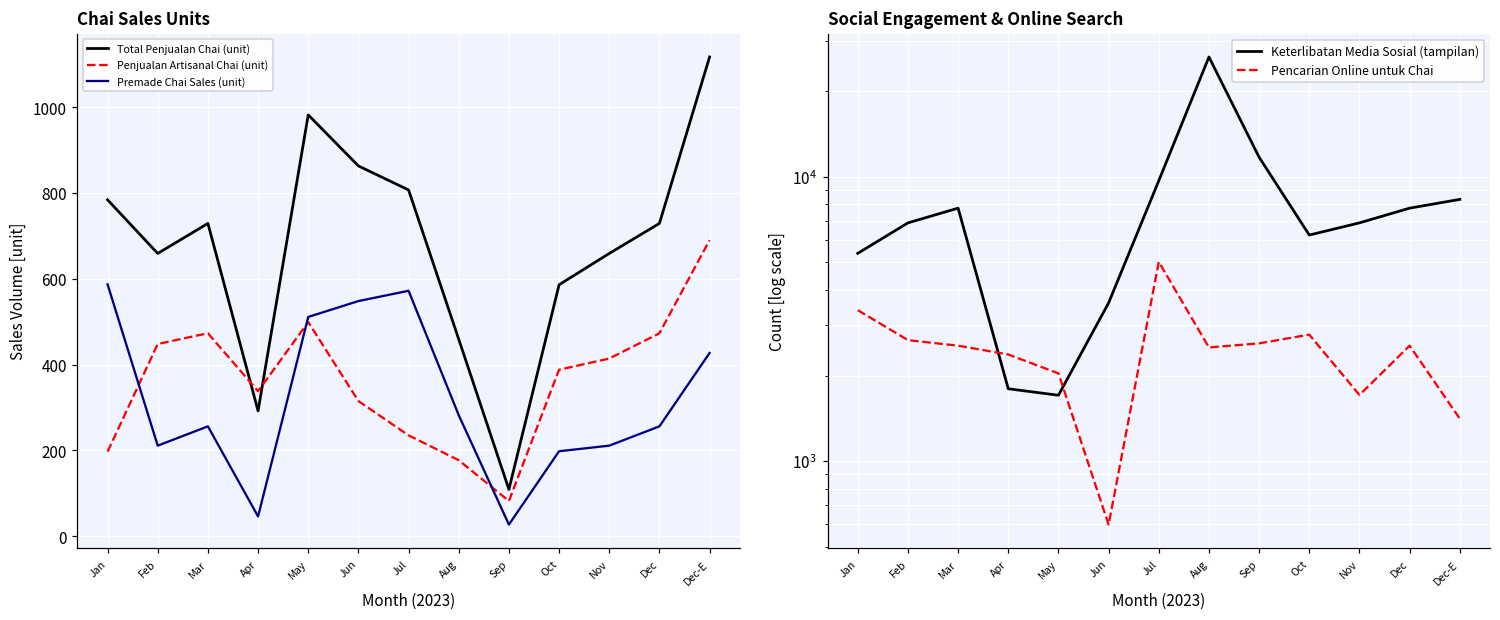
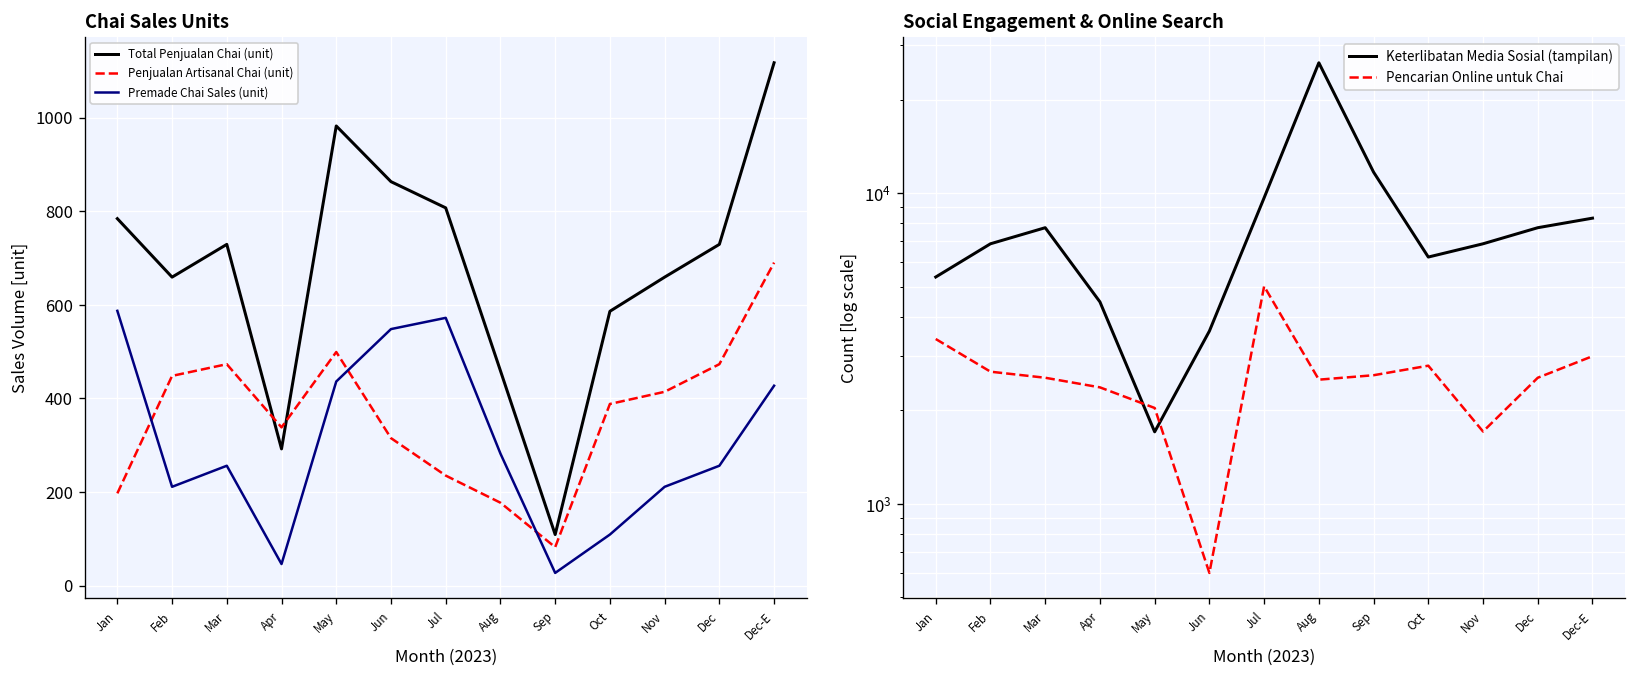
Chai Sales Units, Premade Chai Sales (unit), May: 510 -> 440
Chai Sales Units, Premade Chai Sales (unit), Oct: 200 -> 110
Social Engagement & Online Search, Keterlibatan Media Sosial (tampilan), Apr: 1800 -> 4500
Social Engagement & Online Search, Pencarian Online untuk Chai, Dec-E: 1400 -> 3000
